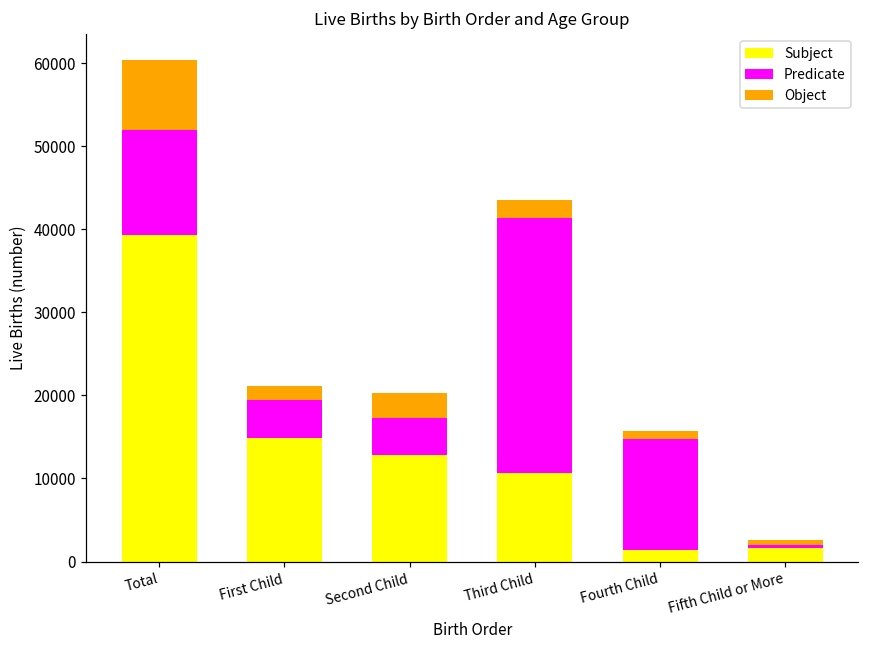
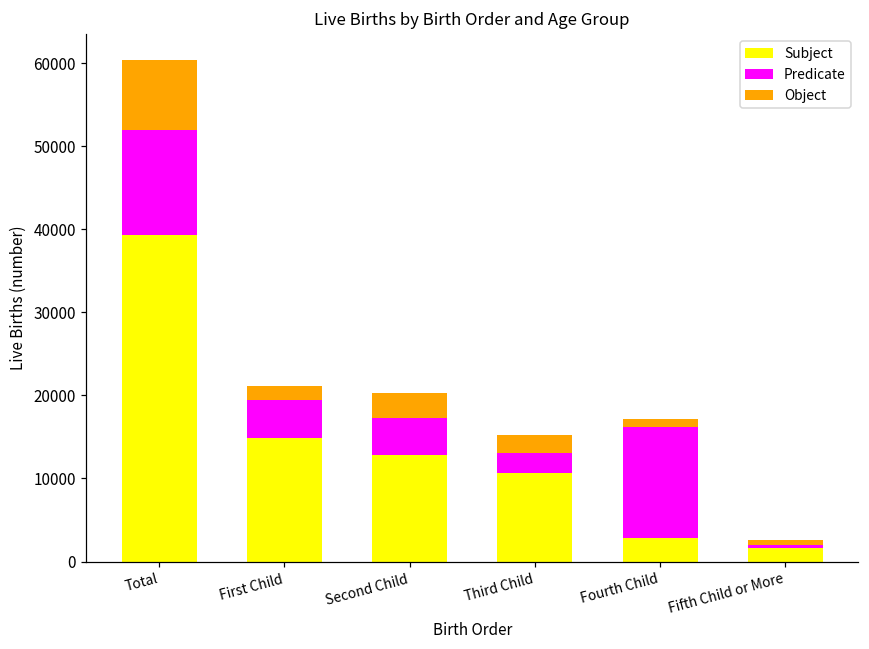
Predicate, Third Child: 31000 -> 2000
Subject, Fourth Child: 1000 -> 3000
